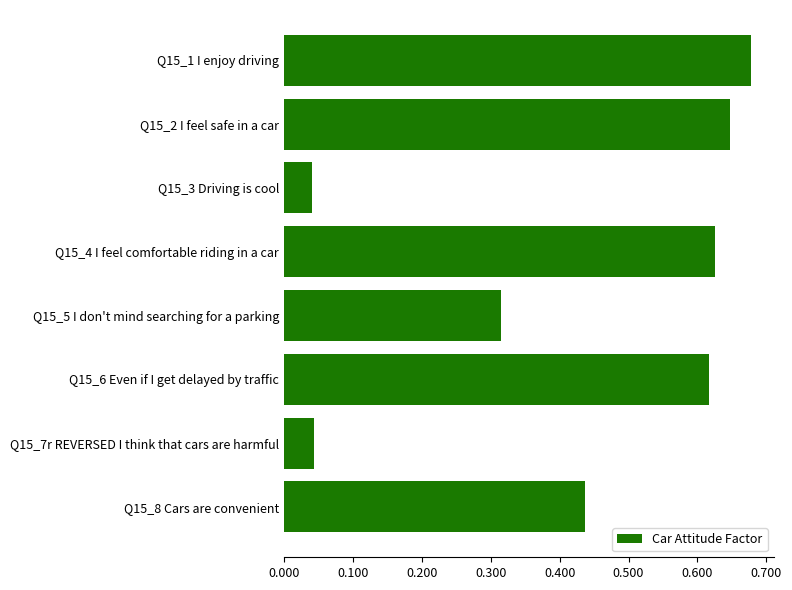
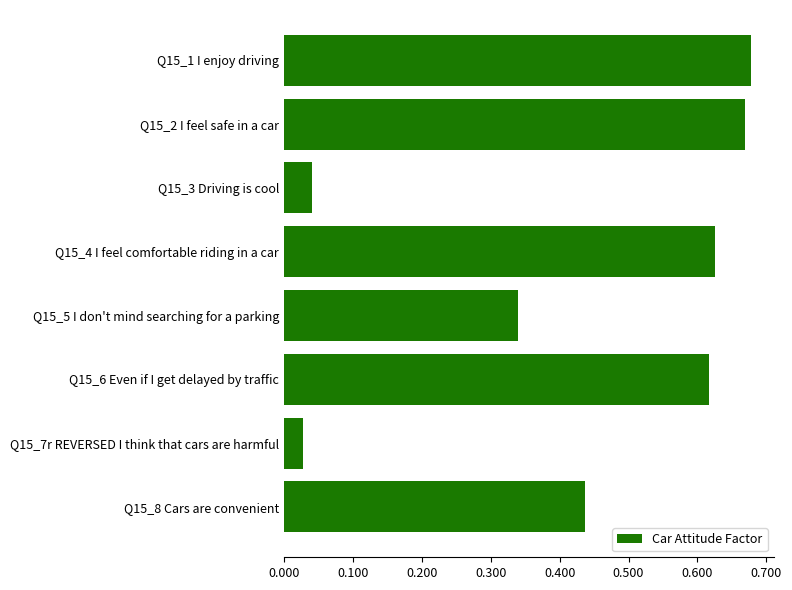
Q15_2 I feel safe in a car: 0.65 -> 0.67
Q15_5 I don't mind searching for a parking: 0.32 -> 0.34
Q15_7r REVERSED I think that cars are harmful: 0.04 -> 0.03
